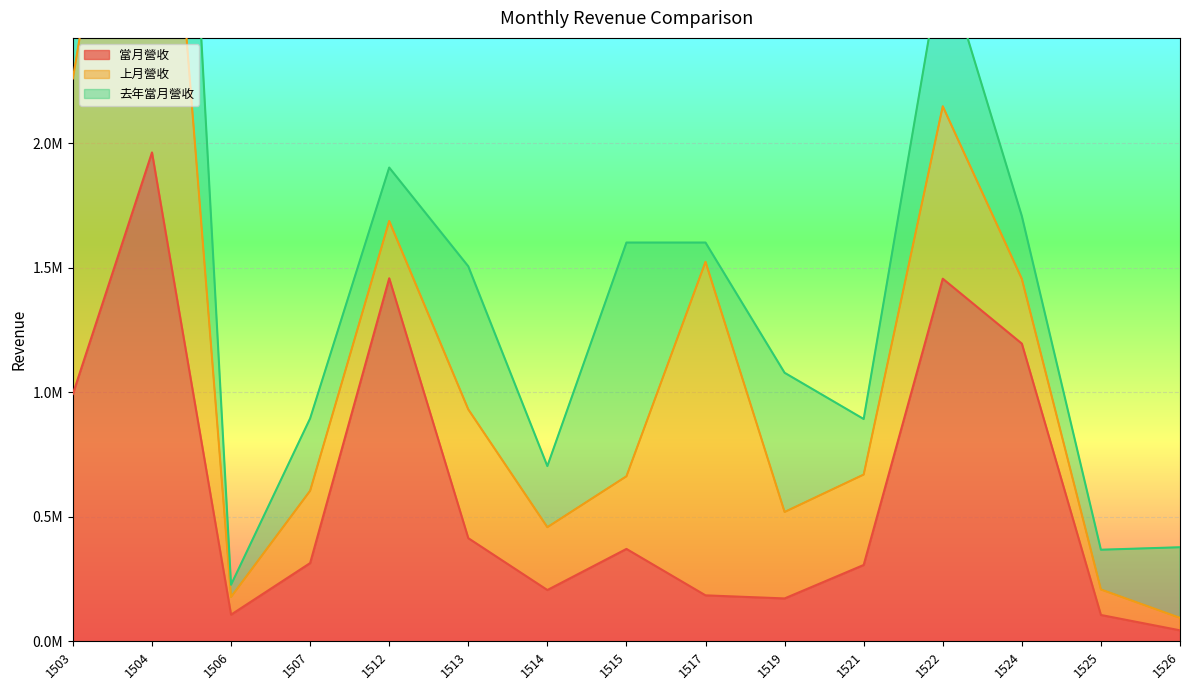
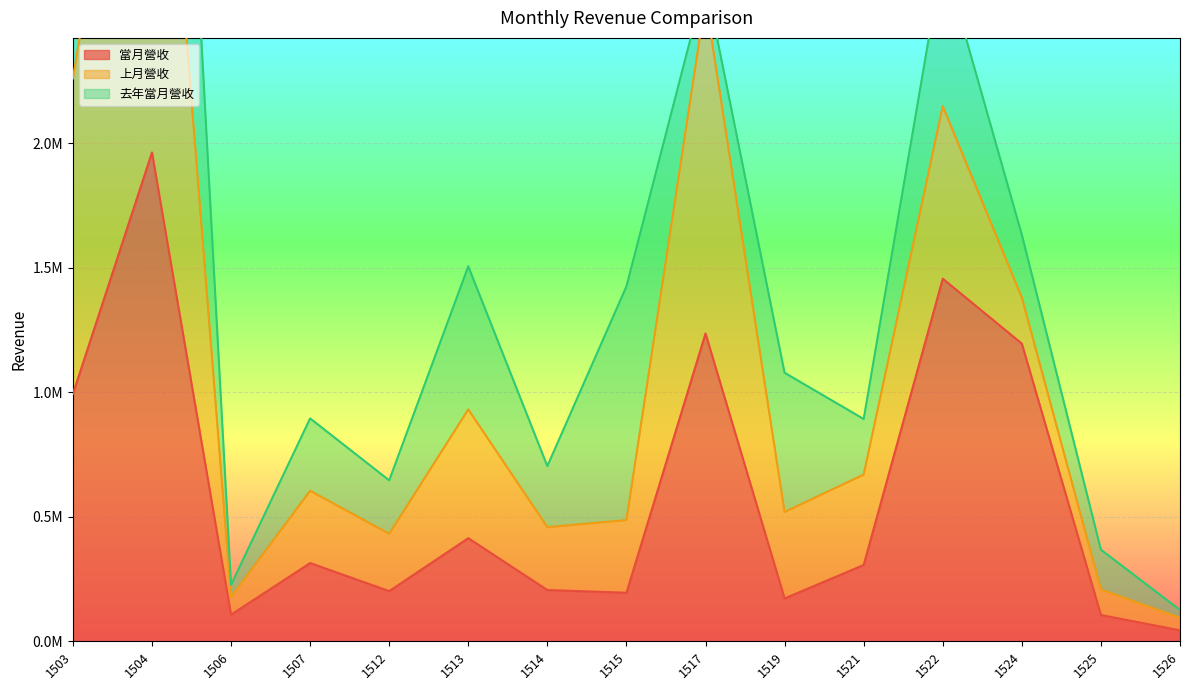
當月營收, 1512: 1460000 -> 200000
當月營收, 1515: 370000 -> 190000
當月營收, 1517: 180000 -> 1240000
上月營收, 1524: 260000 -> 180000
去年當月營收, 1526: 280000 -> 30000
